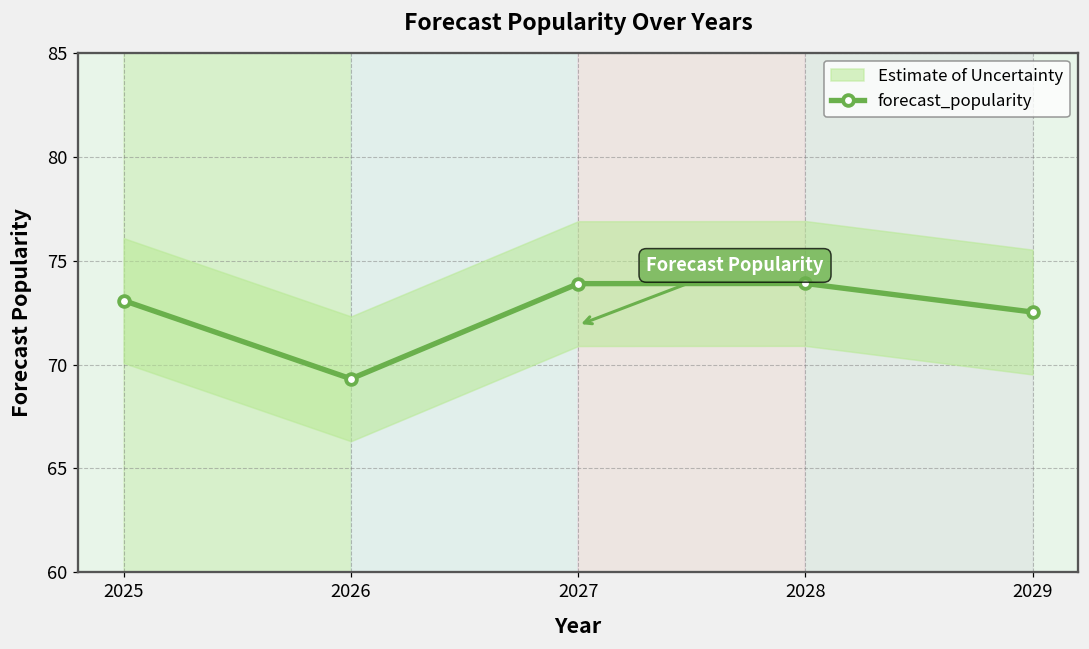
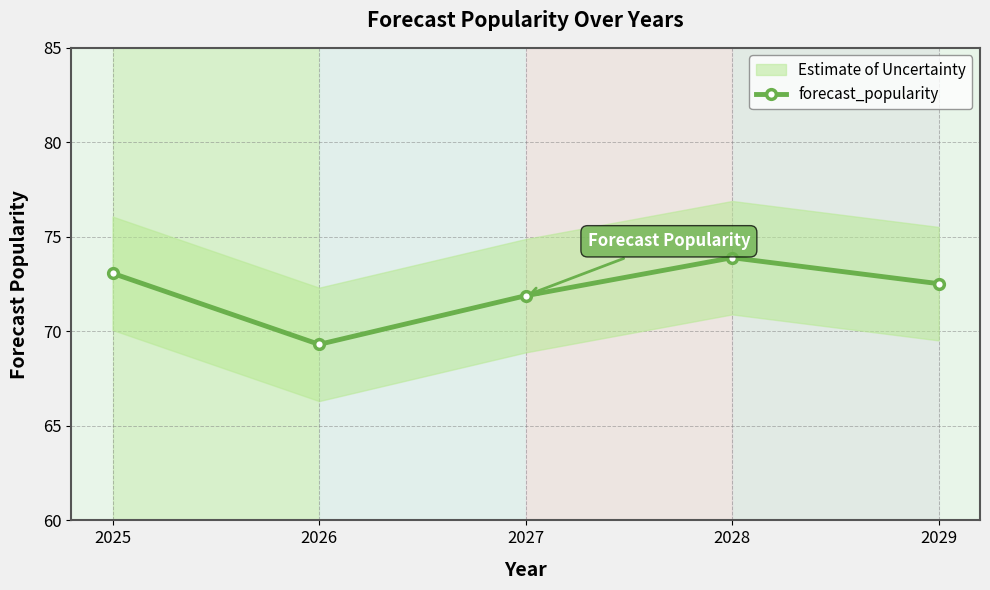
forecast_popularity, 2027: 73.9 -> 71.9
